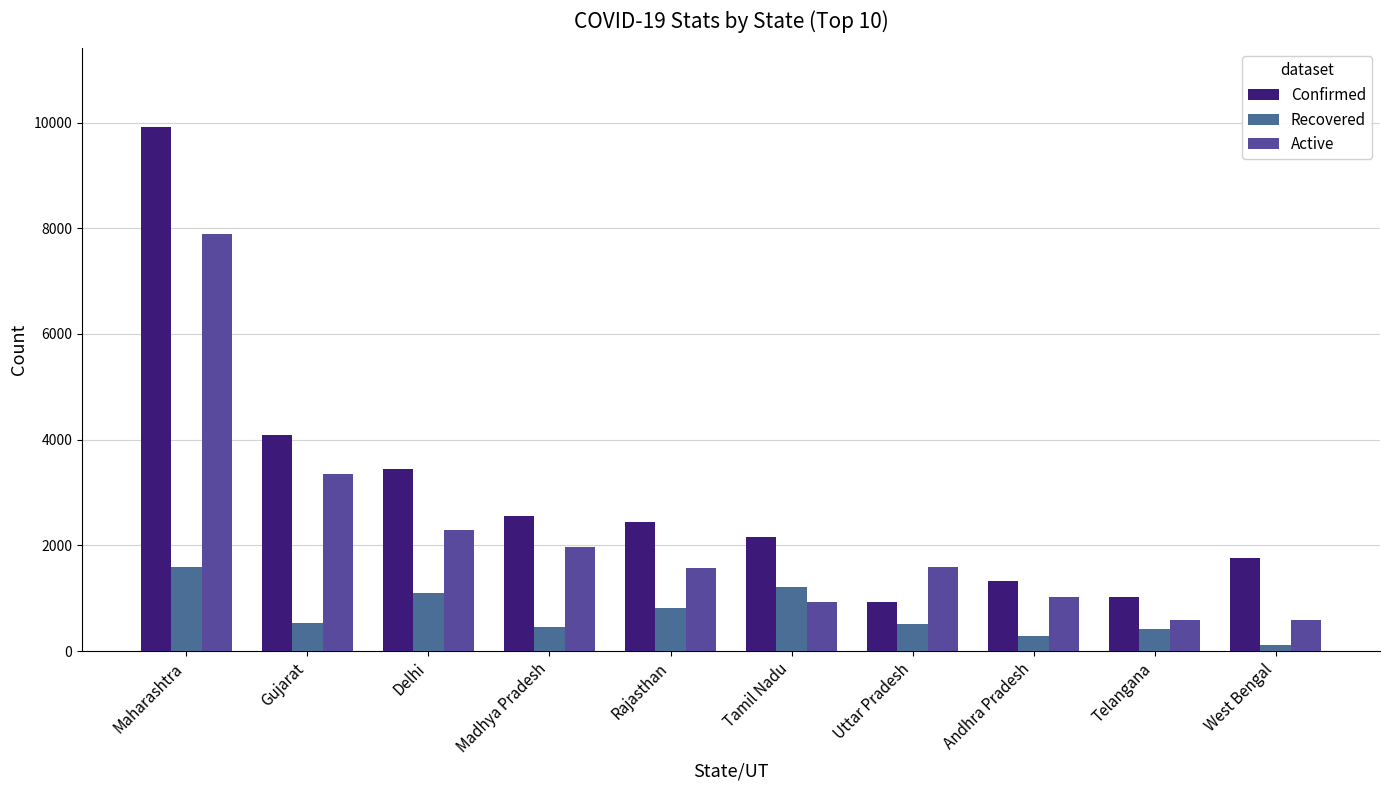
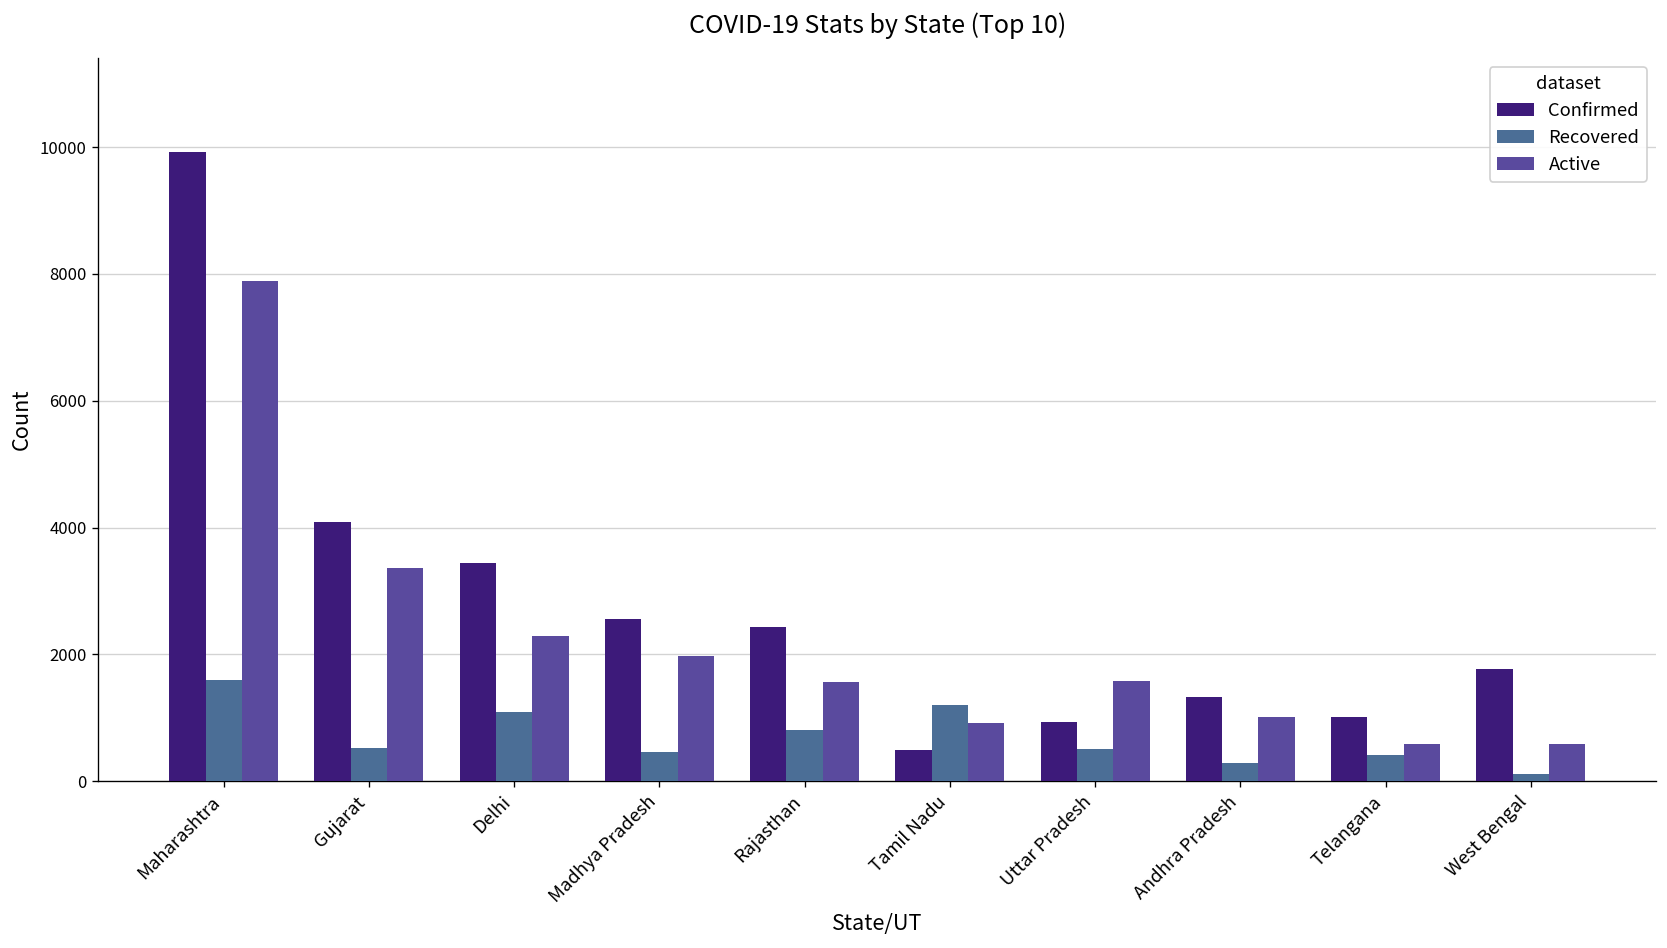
Confirmed, Tamil Nadu: 2200 -> 500
